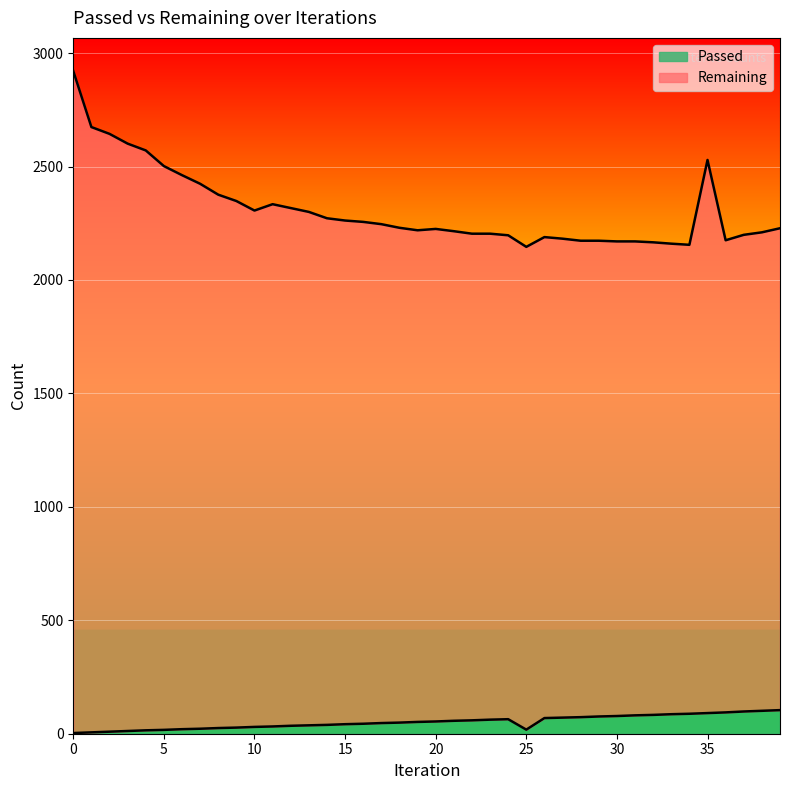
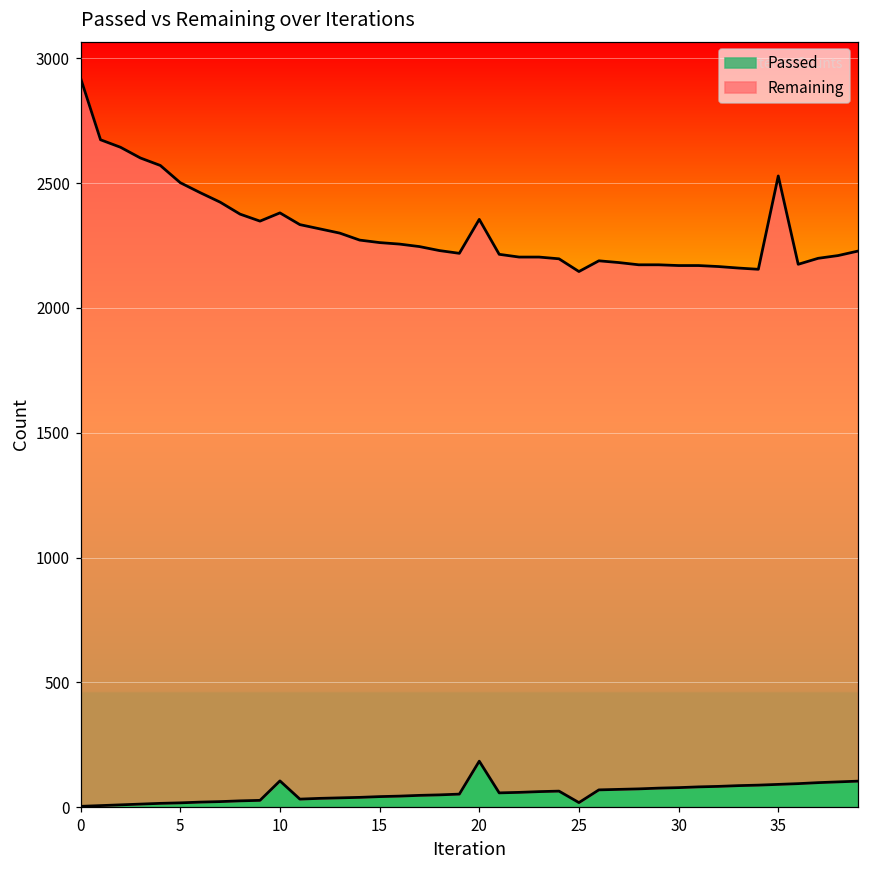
Passed, 10: 30 -> 110
Passed, 20: 50 -> 180
